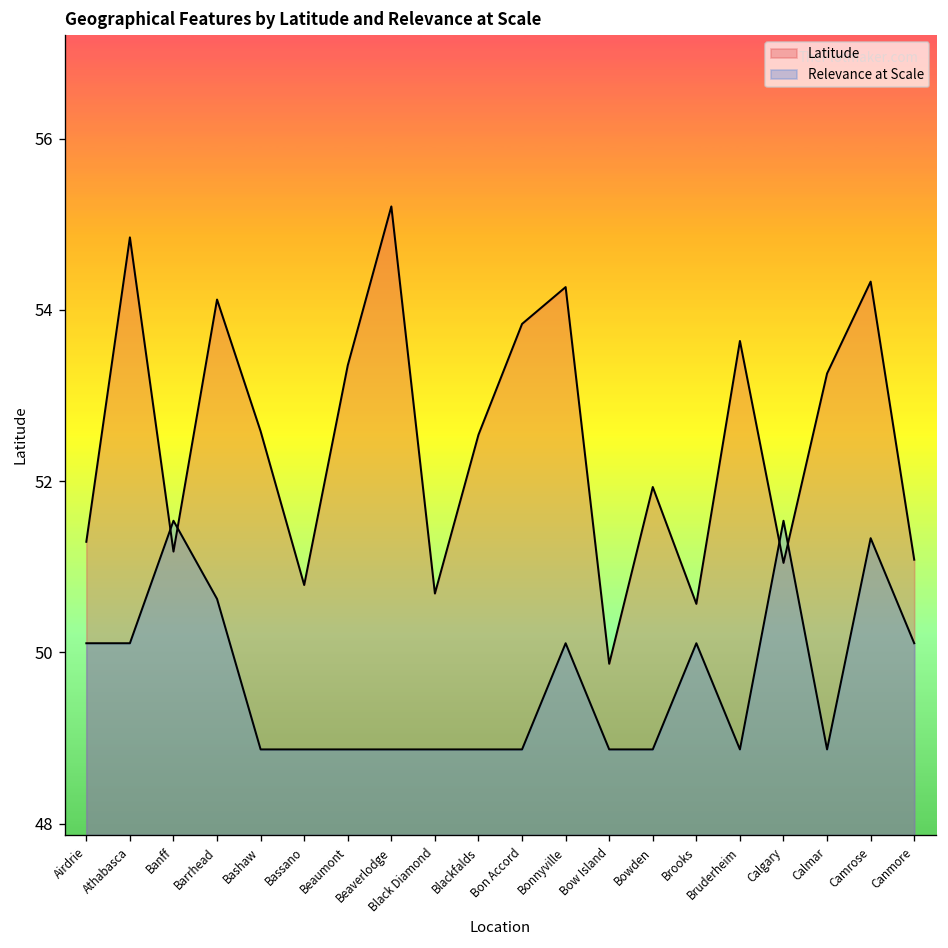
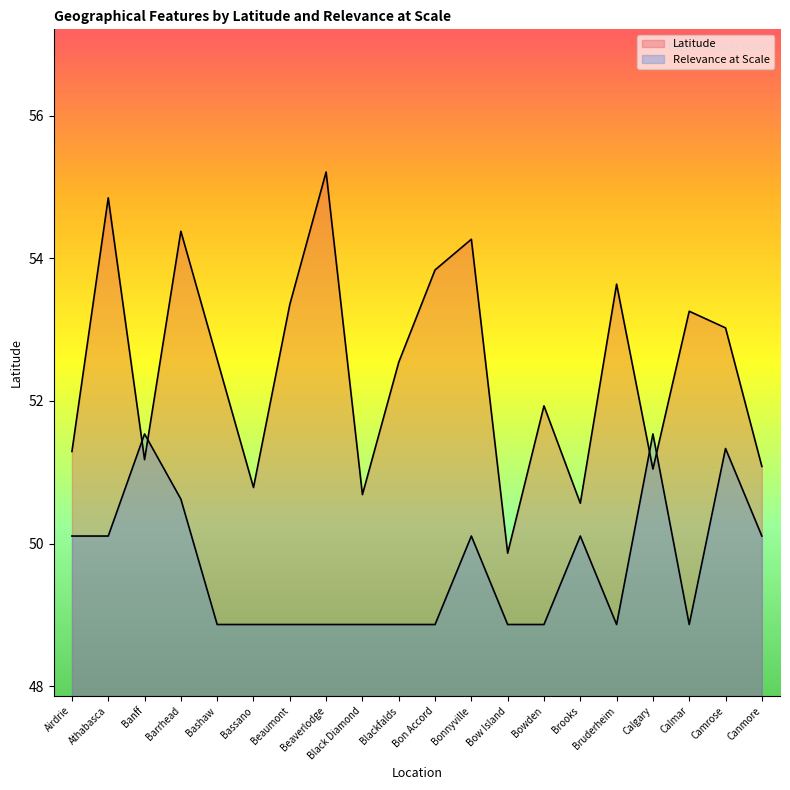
Latitude, Barrhead: 54.1 -> 54.4
Latitude, Camrose: 54.3 -> 53.0
